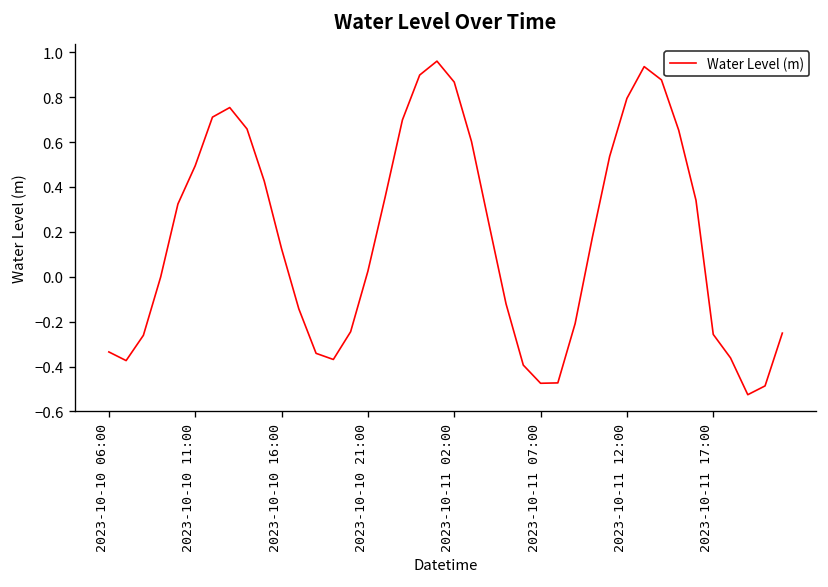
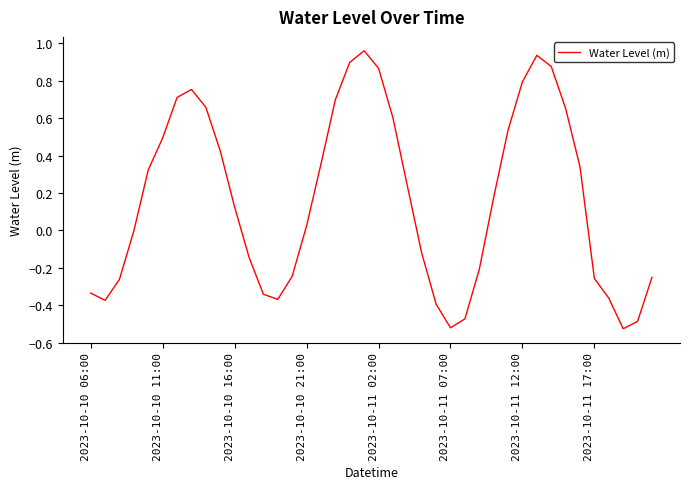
2023-10-11 07:00: -0.47 -> -0.52
